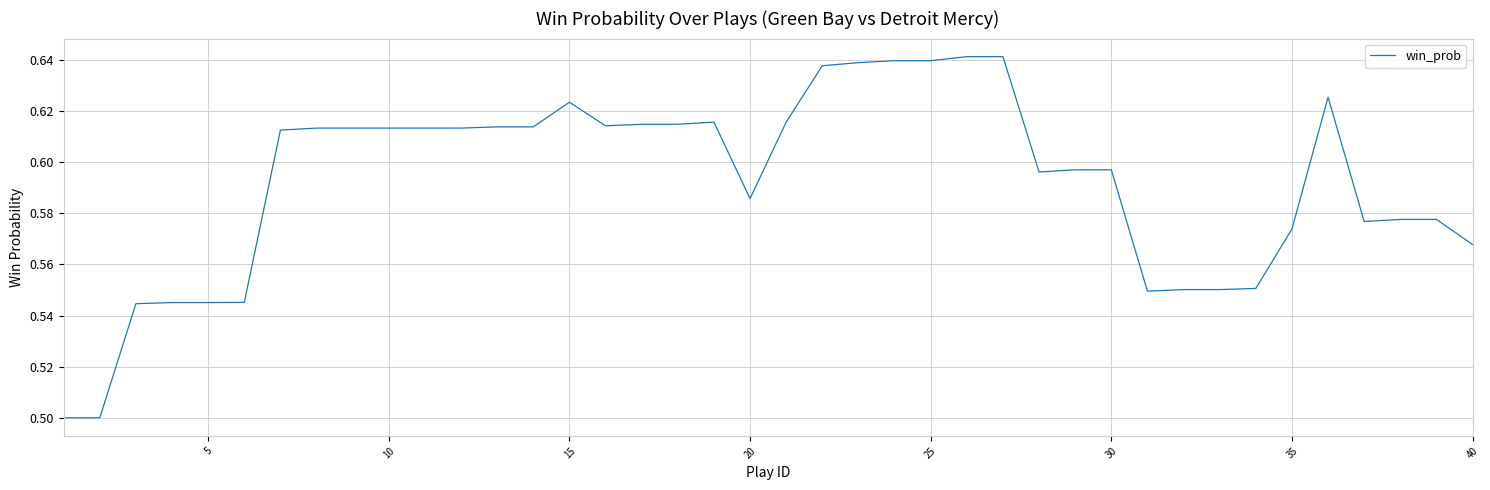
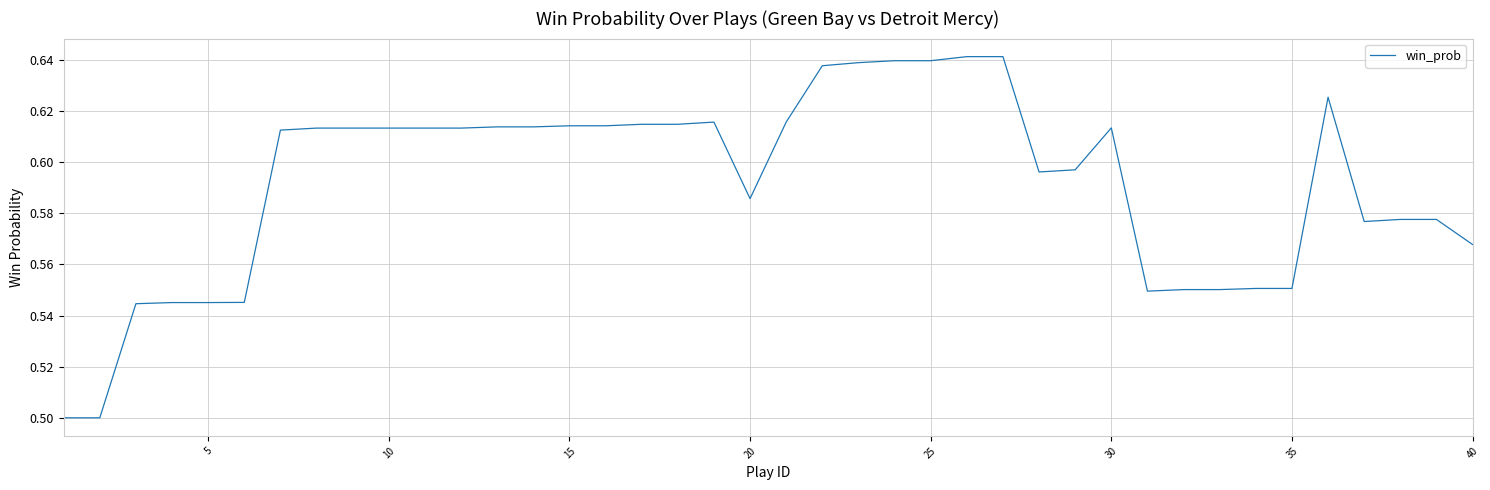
15: 0.623 -> 0.614
30: 0.597 -> 0.613
35: 0.574 -> 0.551
